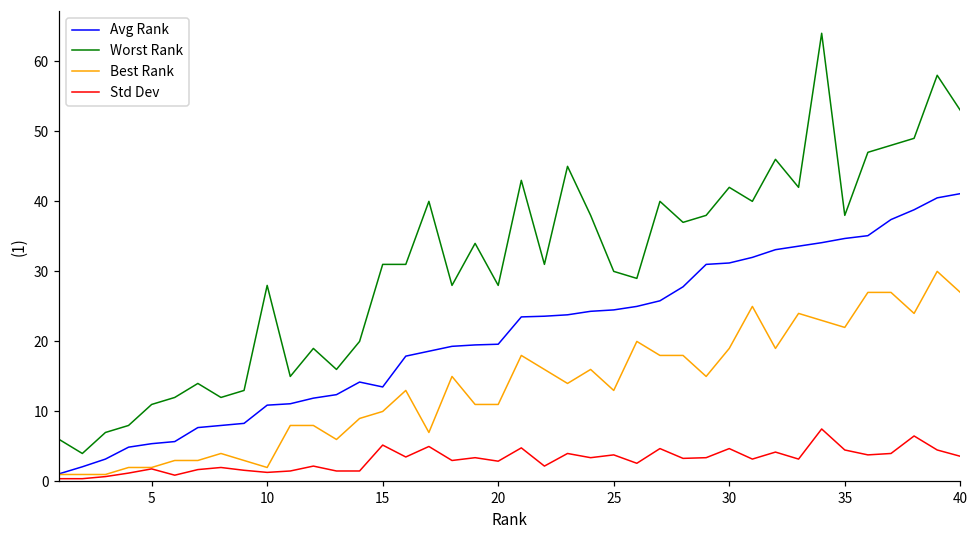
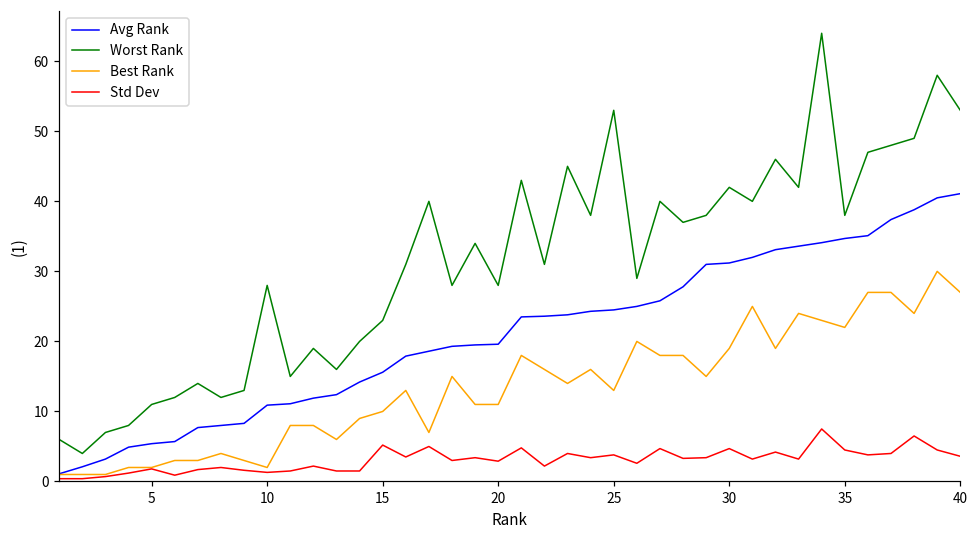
Avg Rank, 15: 14 -> 16
Worst Rank, 15: 31 -> 23
Worst Rank, 25: 30 -> 53
